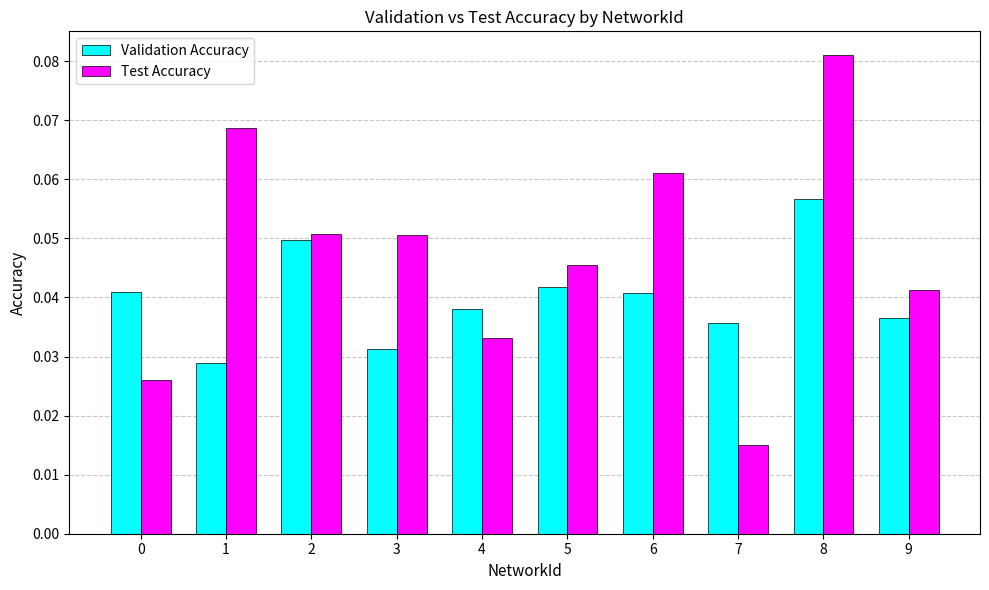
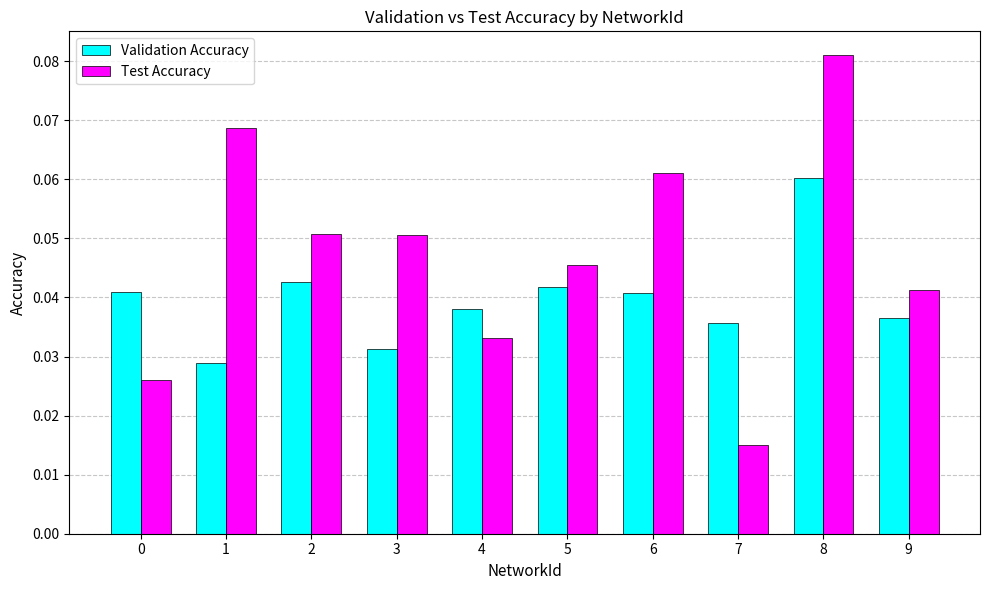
Validation Accuracy, 2: 0.050 -> 0.043
Validation Accuracy, 8: 0.057 -> 0.060
